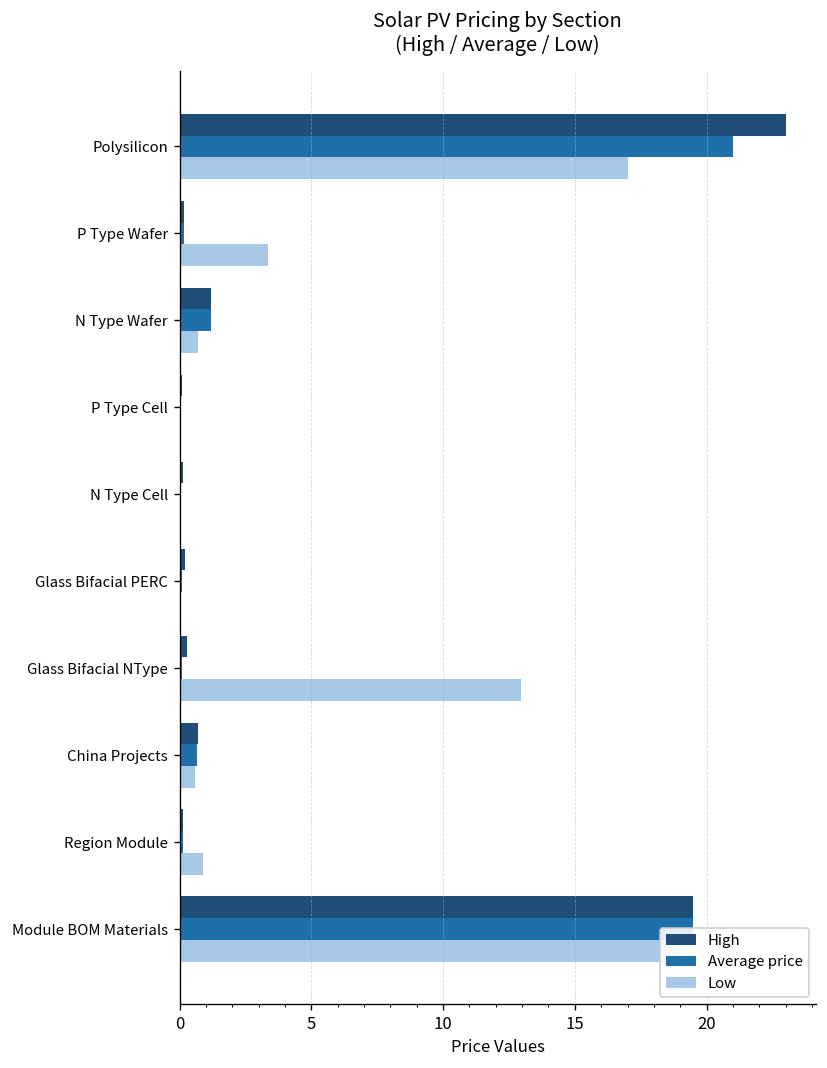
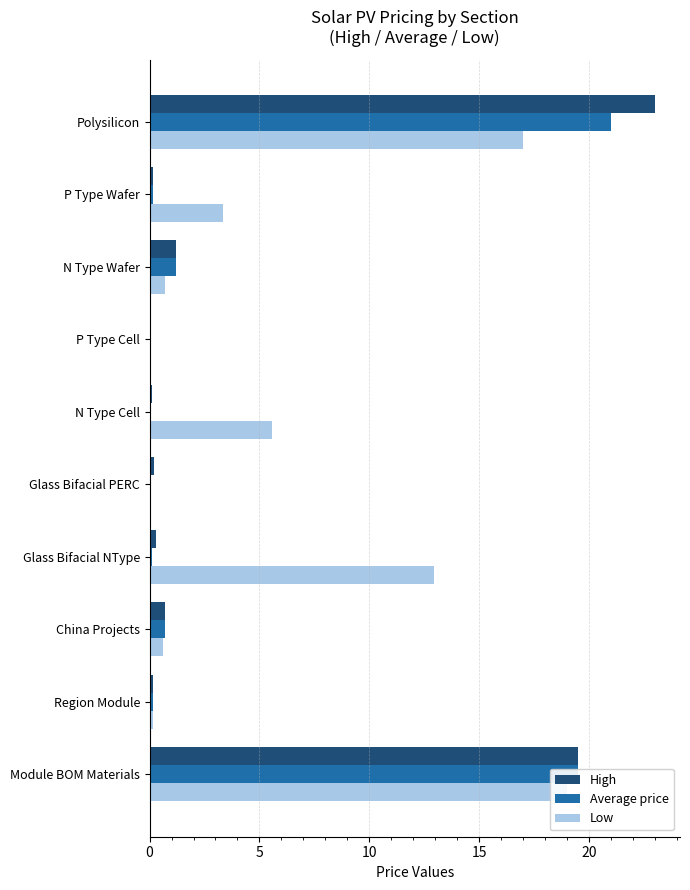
Low, N Type Cell: 0.0 -> 5.6
Low, Region Module: 0.9 -> 0.1
